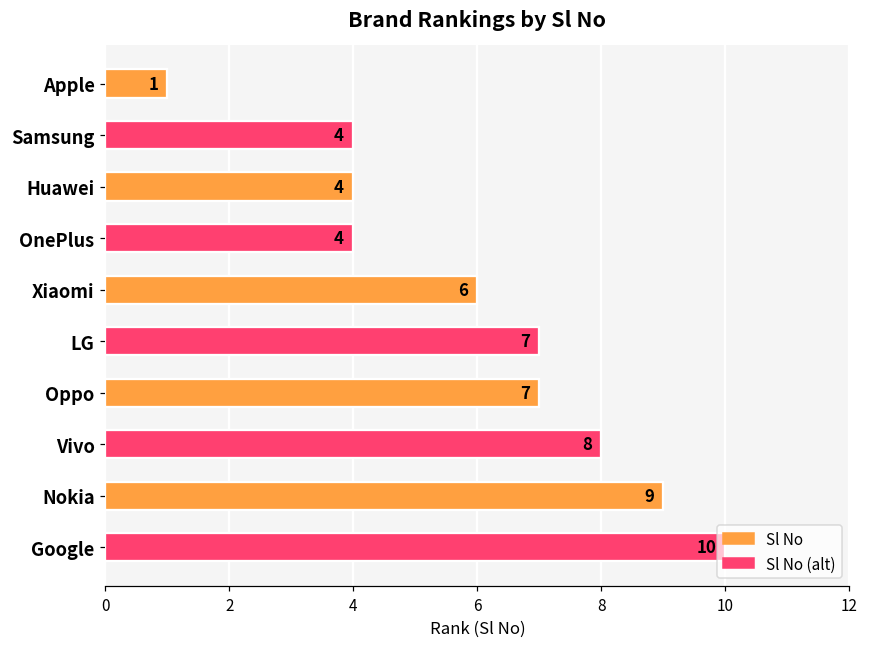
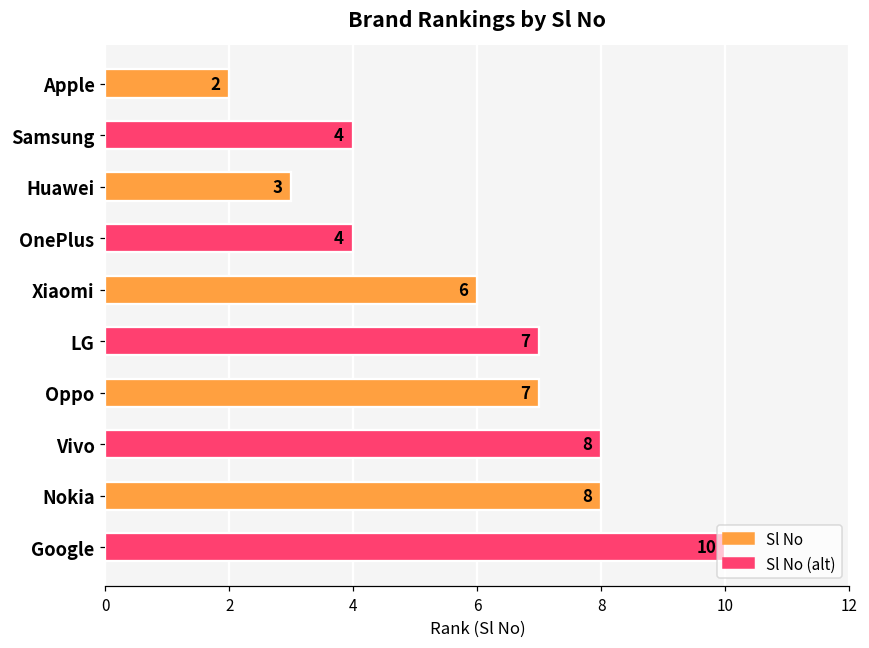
Apple: 1 -> 2
Huawei: 4 -> 3
Nokia: 9 -> 8
